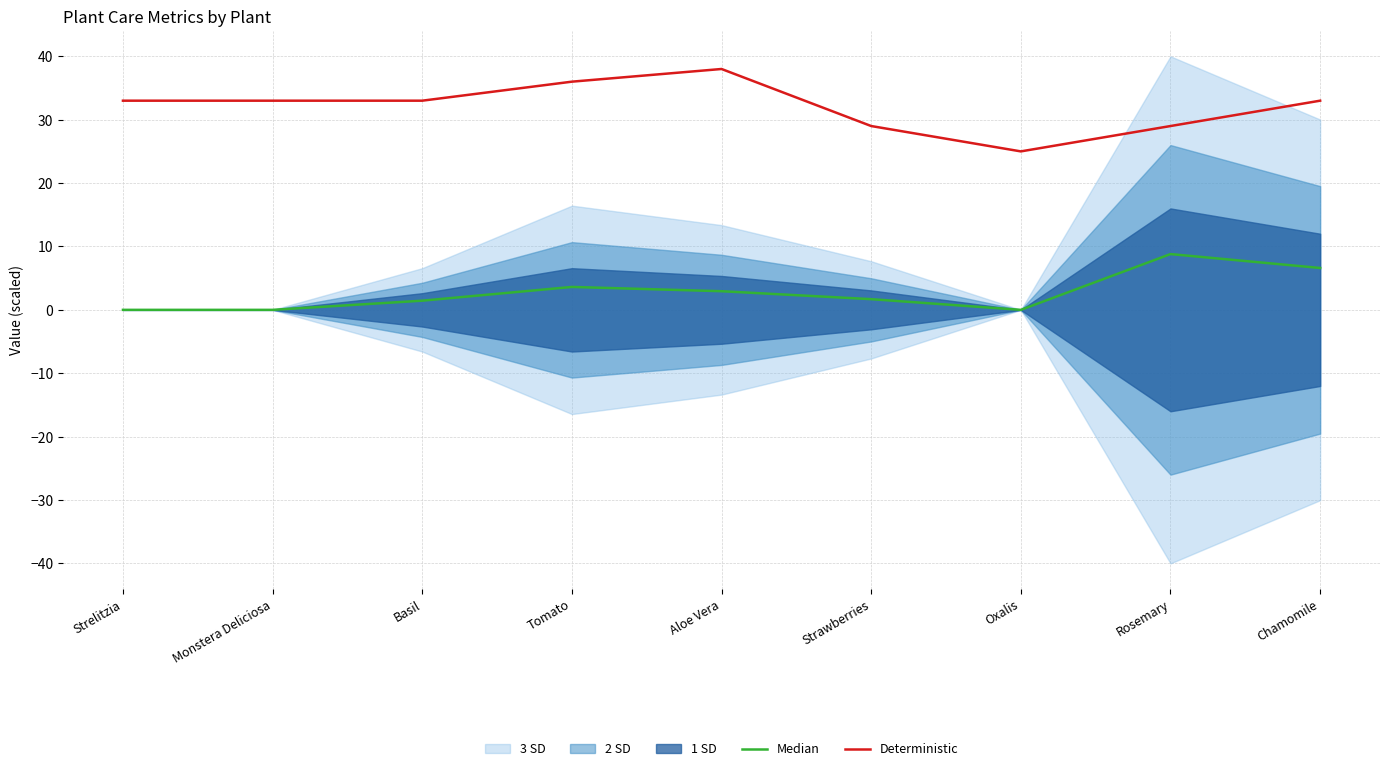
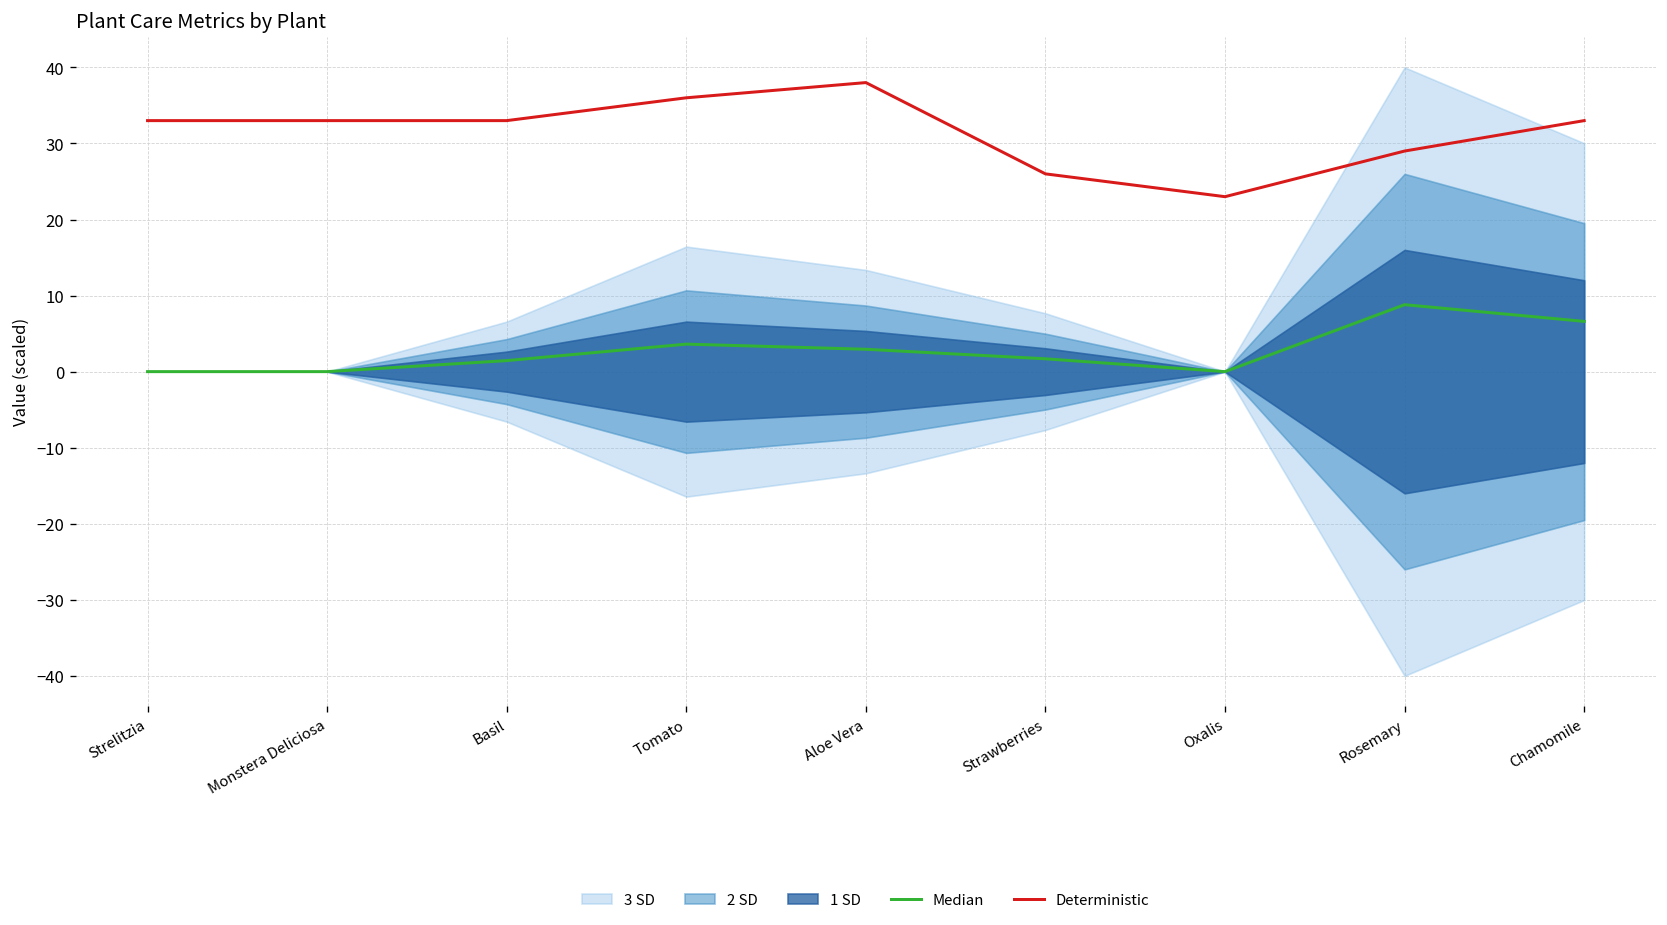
Deterministic, Strawberries: 29 -> 26
Deterministic, Oxalis: 25 -> 23
